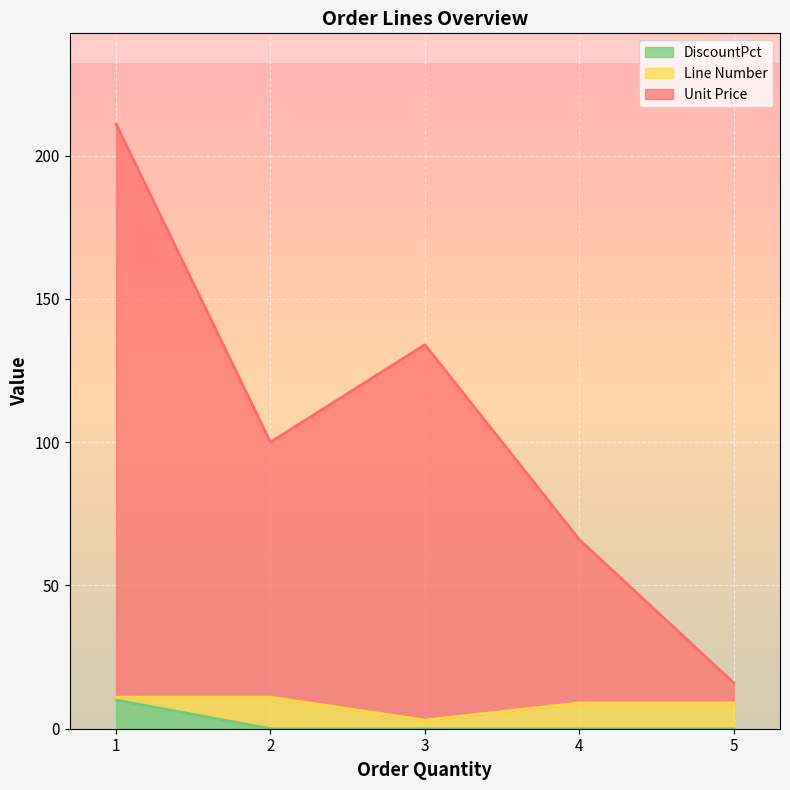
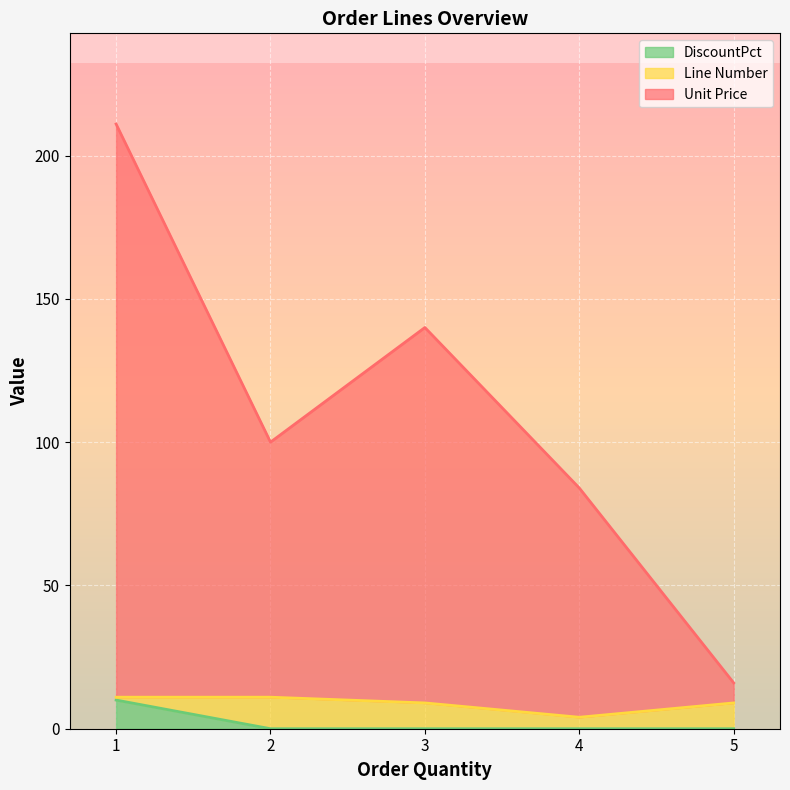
Line Number, 3: 3 -> 9
Line Number, 4: 9 -> 4
Unit Price, 4: 57 -> 80
